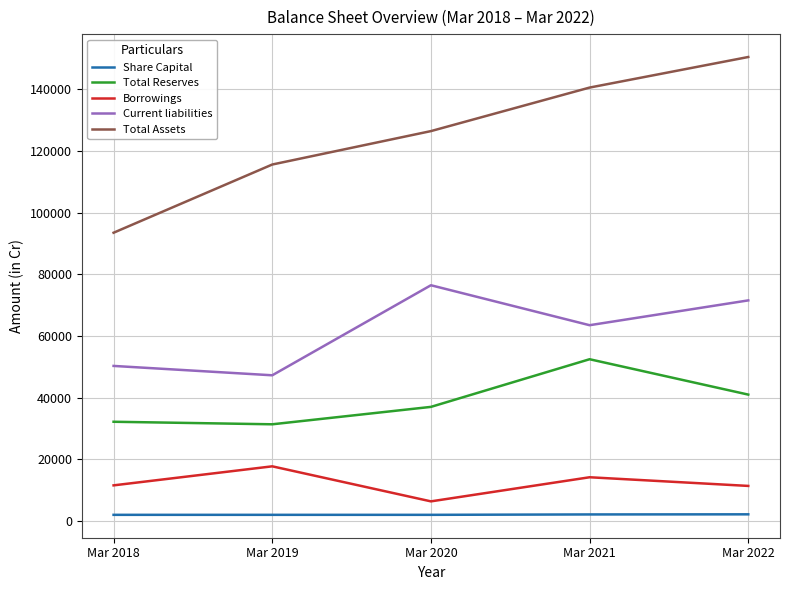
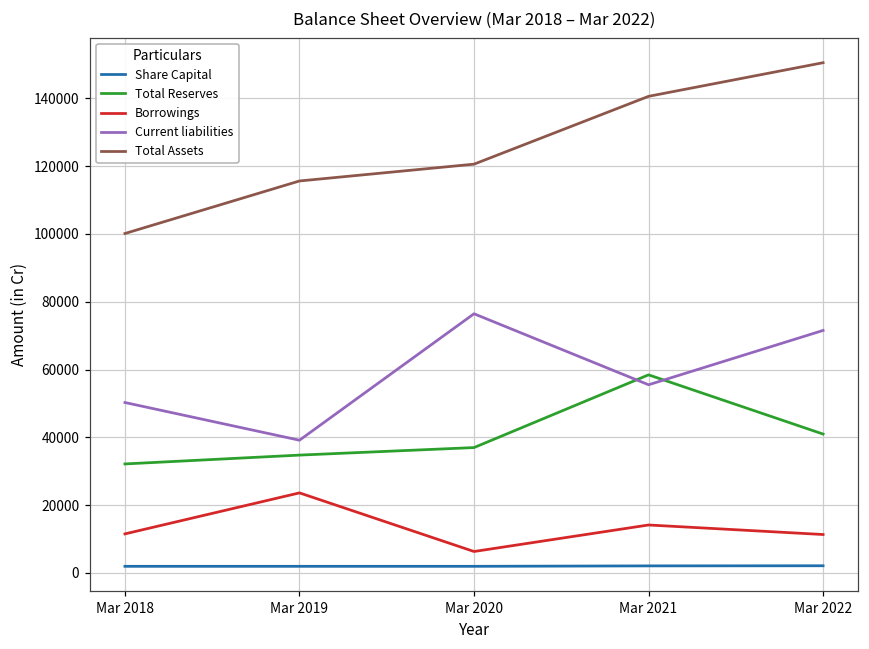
Total Assets, Mar 2018: 93000 -> 100000
Total Reserves, Mar 2019: 31000 -> 35000
Borrowings, Mar 2019: 18000 -> 24000
Current liabilities, Mar 2019: 47000 -> 39000
Total Assets, Mar 2020: 126000 -> 121000
Total Reserves, Mar 2021: 52000 -> 58000
Current liabilities, Mar 2021: 63000 -> 56000
